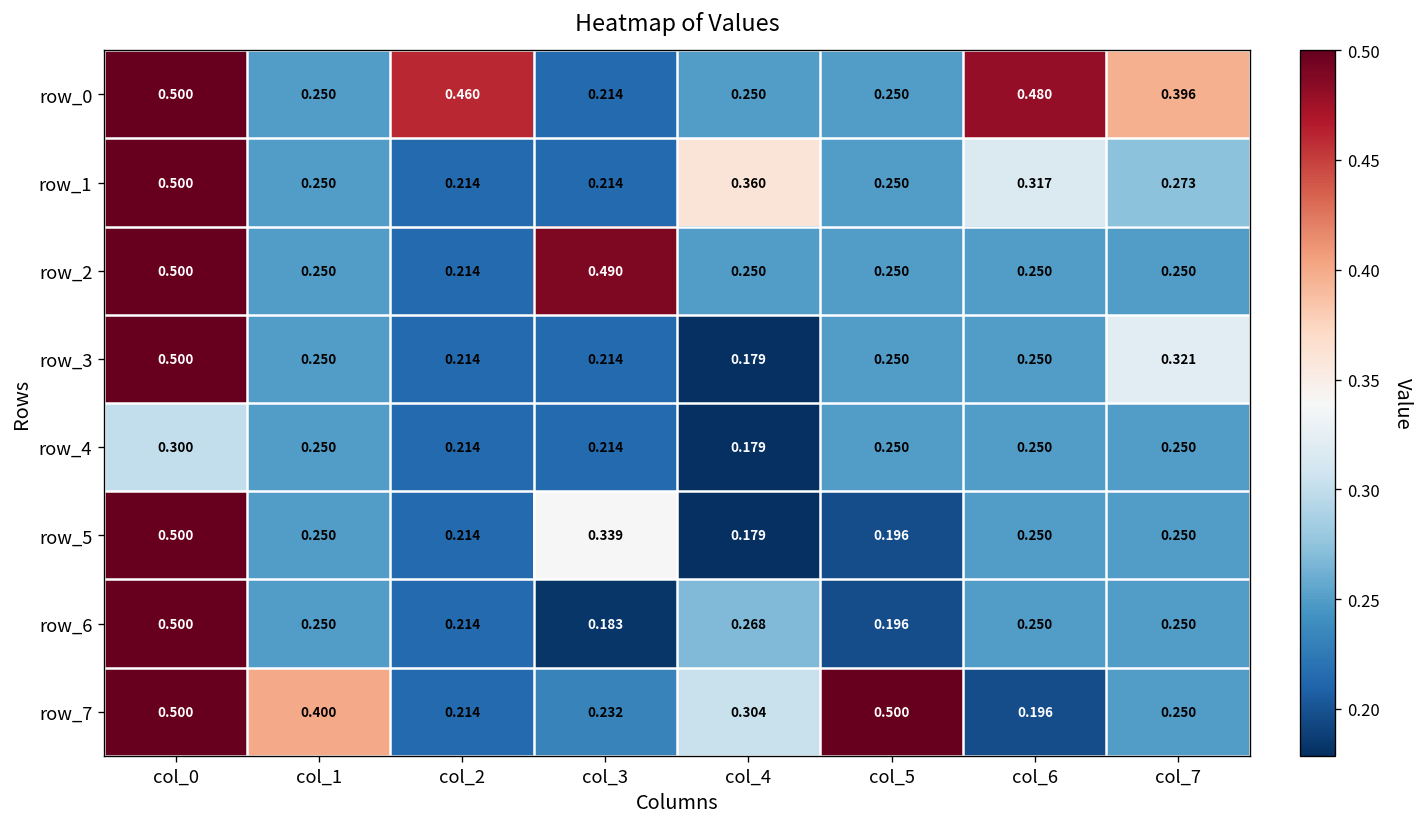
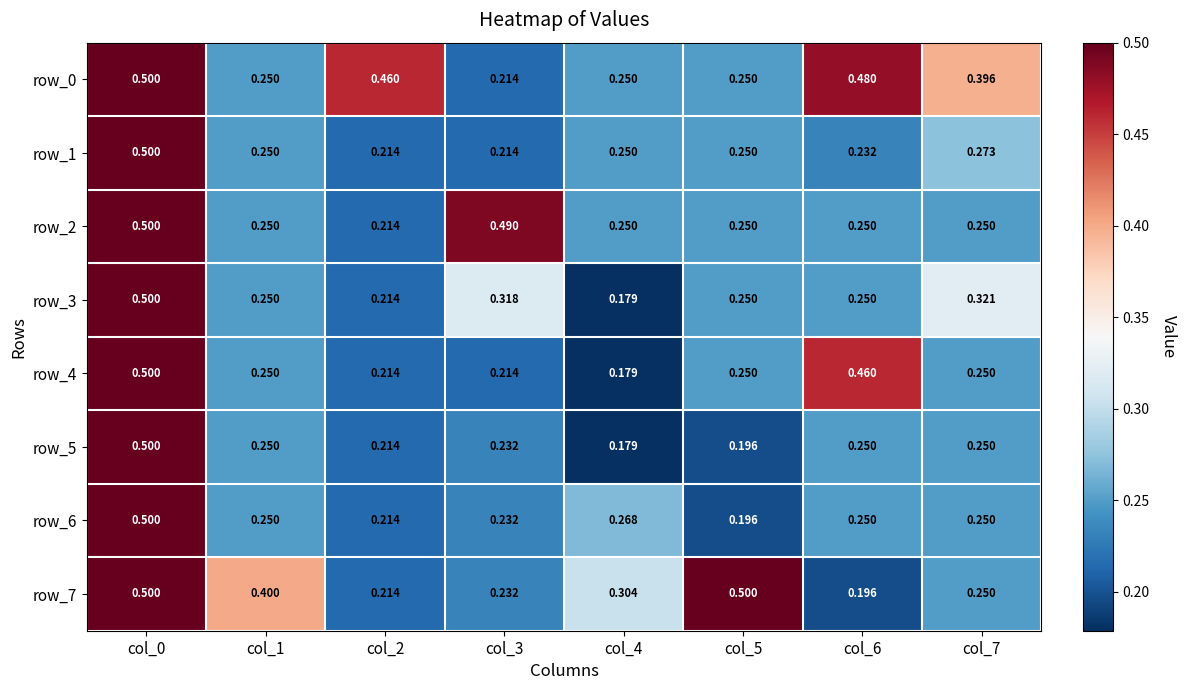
row_1, col_4: 0.360 -> 0.250
row_1, col_6: 0.317 -> 0.232
row_3, col_3: 0.214 -> 0.318
row_4, col_0: 0.300 -> 0.500
row_4, col_6: 0.250 -> 0.460
row_5, col_3: 0.339 -> 0.232
row_6, col_3: 0.183 -> 0.232
